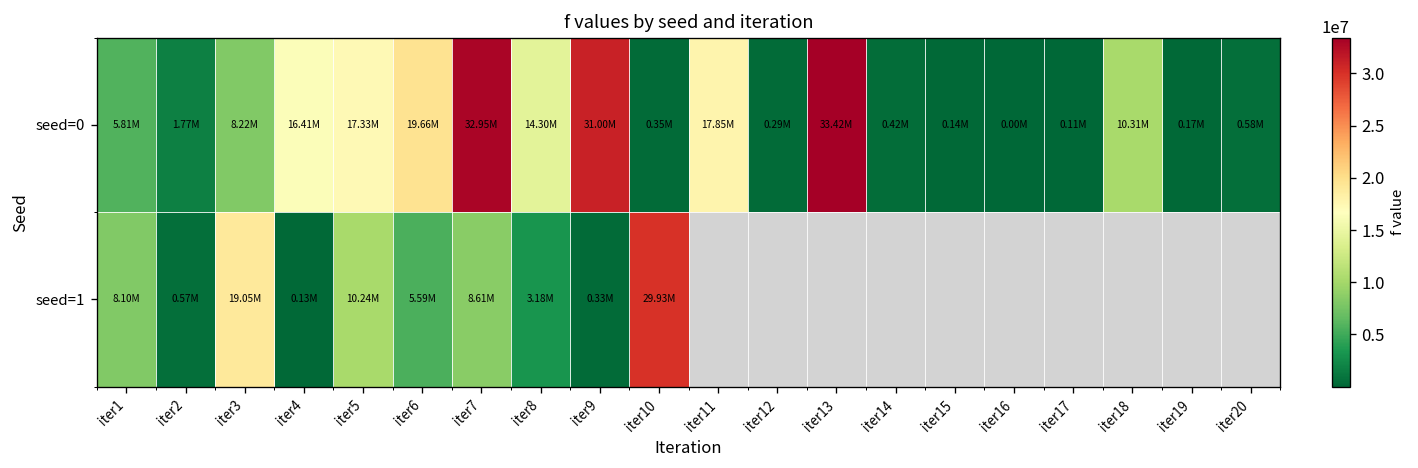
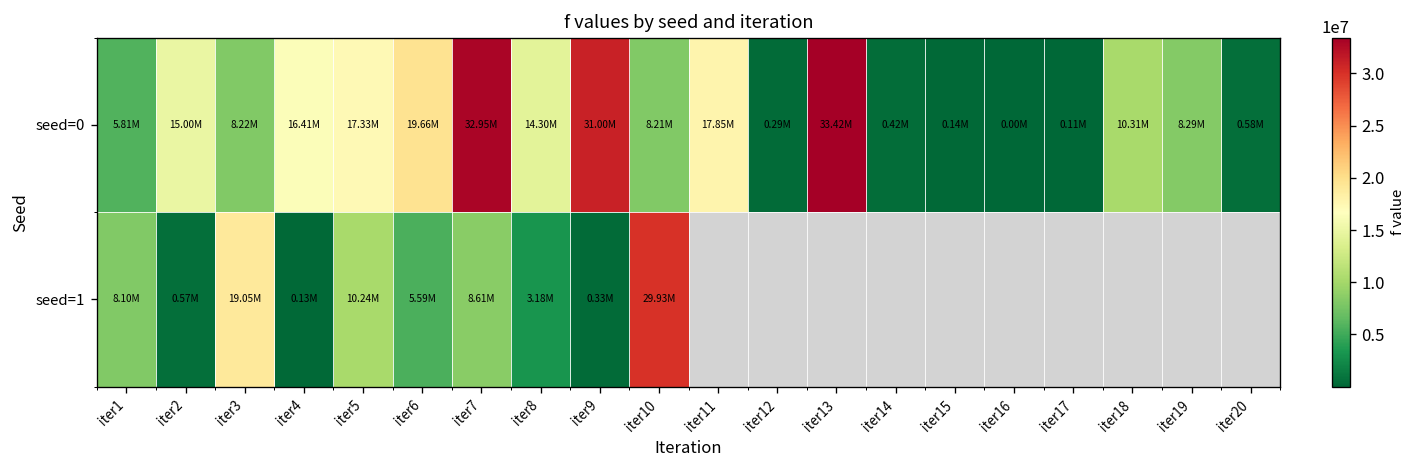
seed=0, iter2: 1.77M -> 15.00M
seed=0, iter10: 0.35M -> 8.21M
seed=0, iter19: 0.17M -> 8.29M
